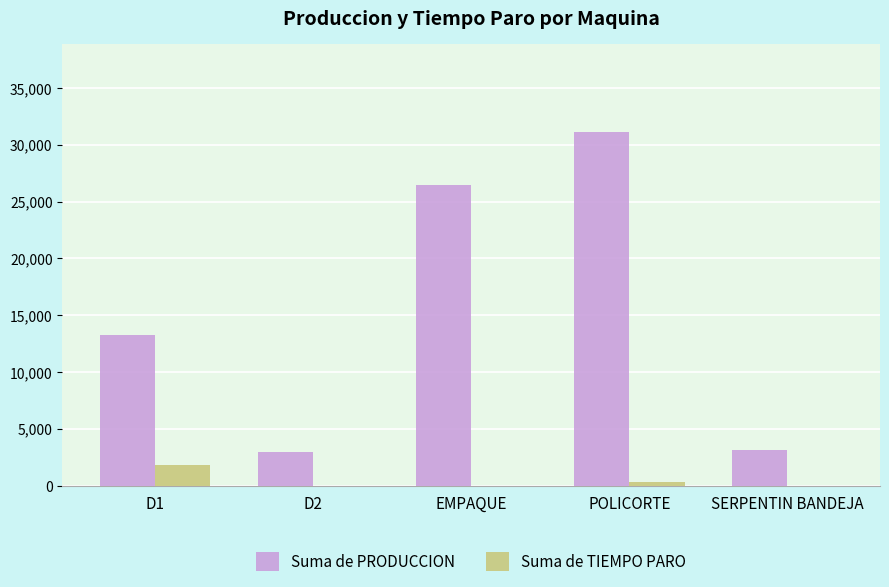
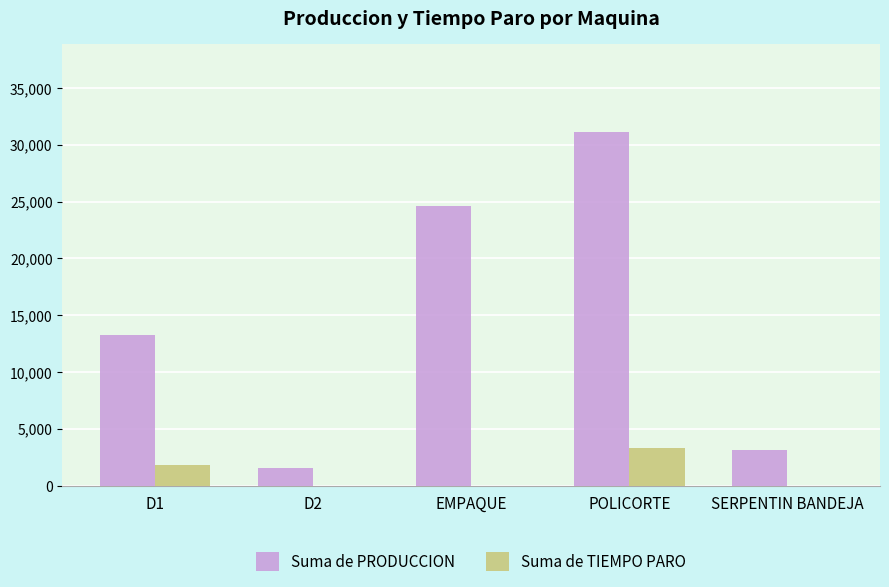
Suma de PRODUCCION, D2: 3,000 -> 1,500
Suma de PRODUCCION, EMPAQUE: 26,500 -> 24,600
Suma de TIEMPO PARO, POLICORTE: 300 -> 3,300
